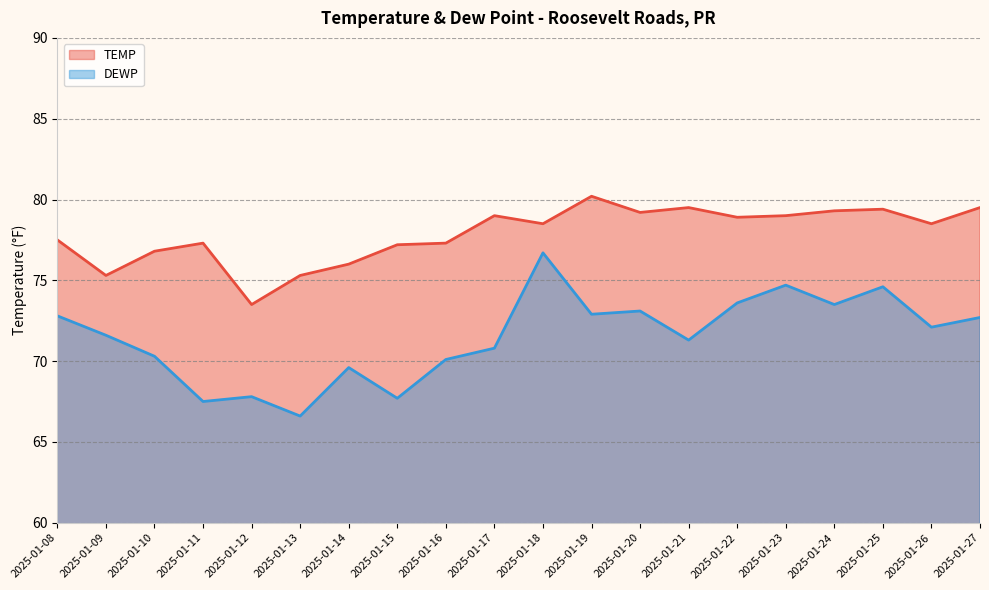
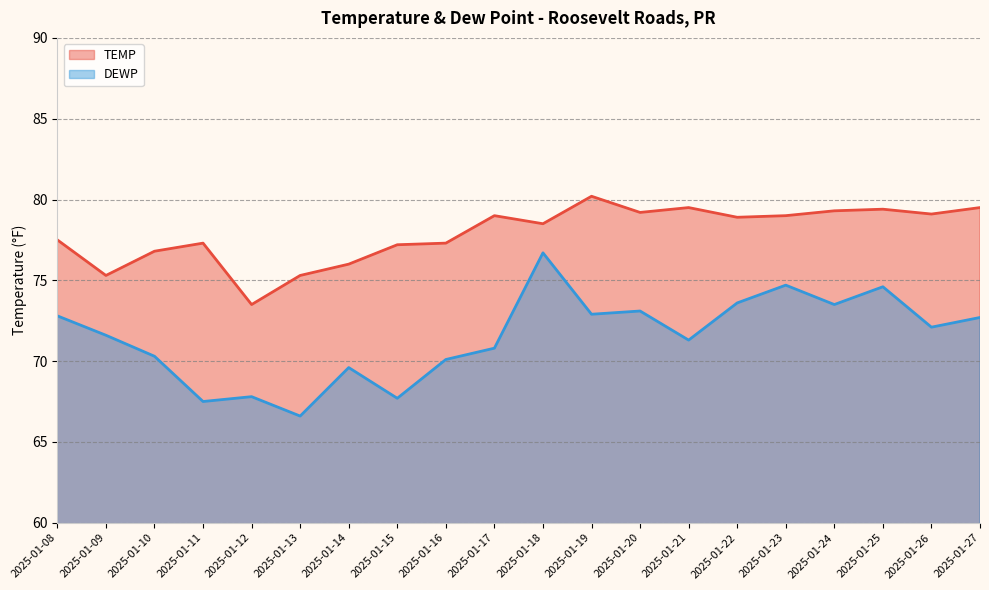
TEMP, 2025-01-26: 78.5 -> 79.1
